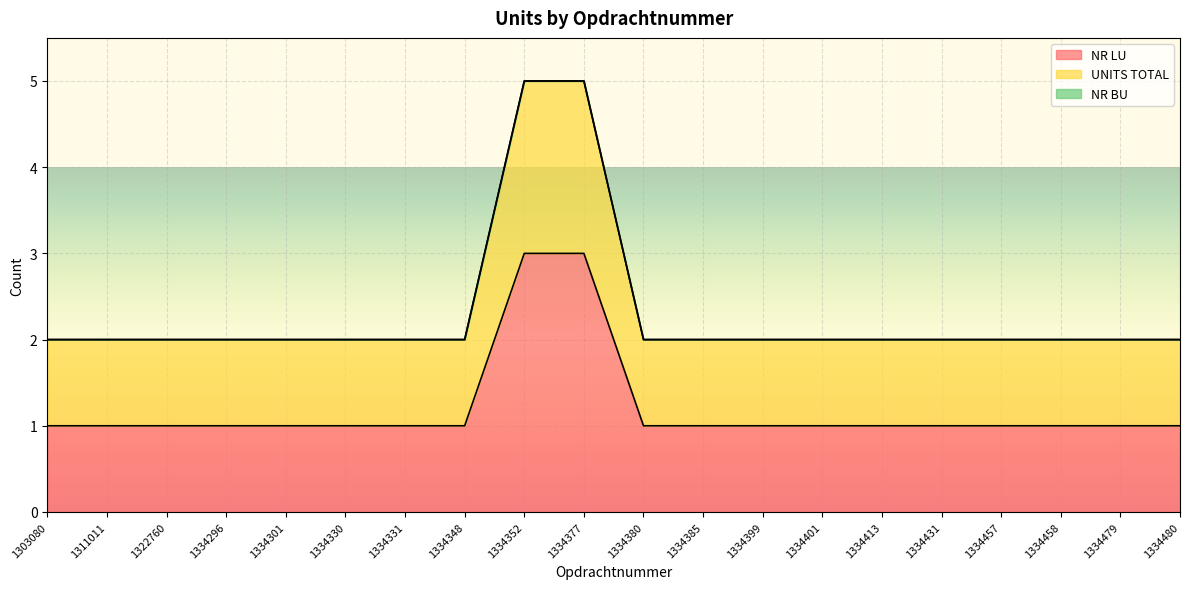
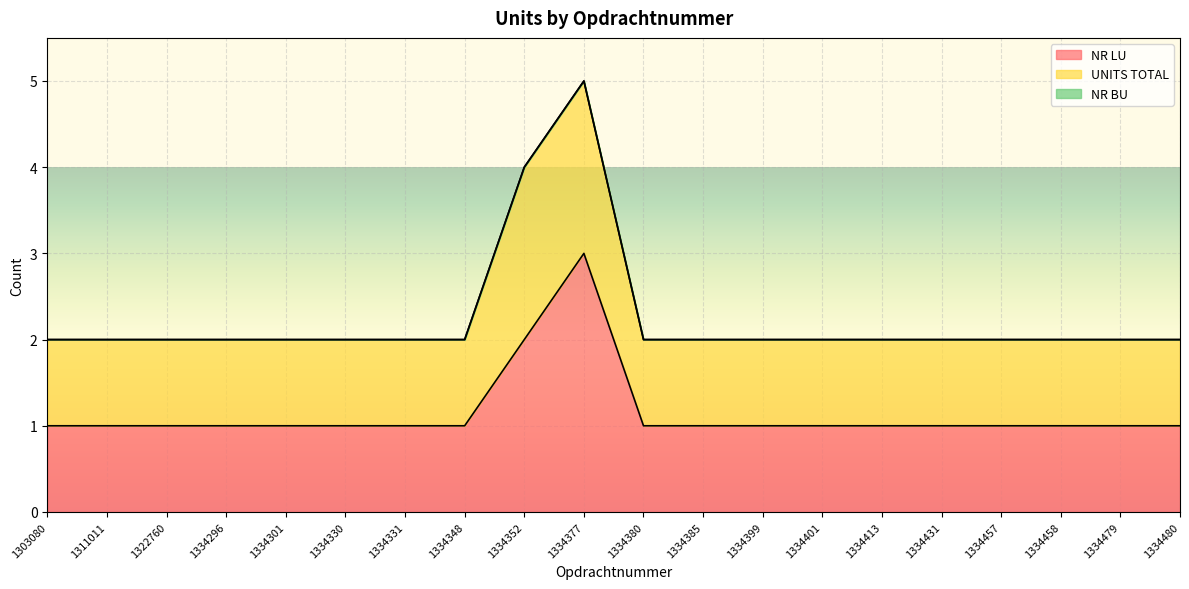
NR LU, 1334352: 3 -> 2
